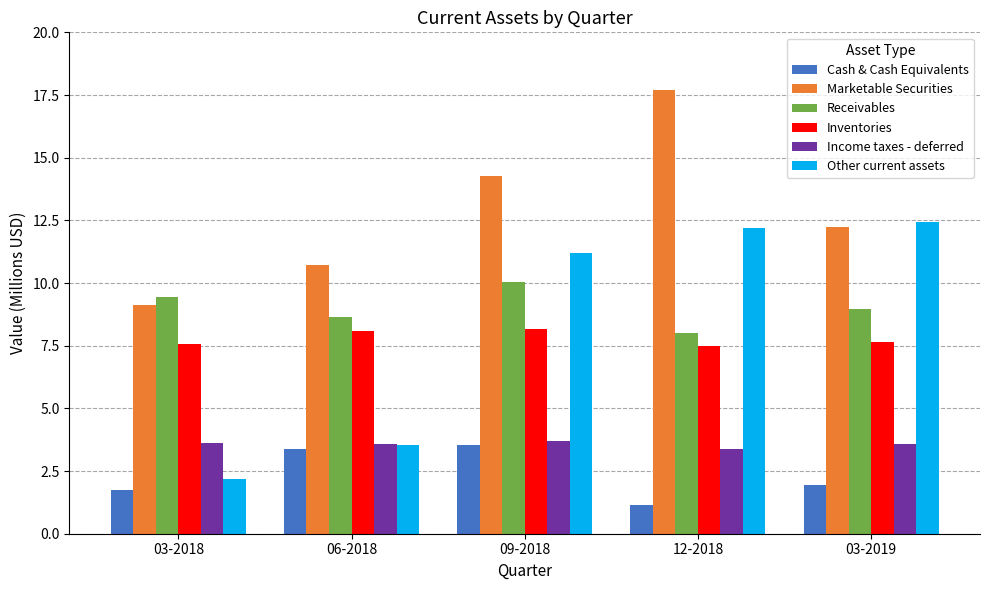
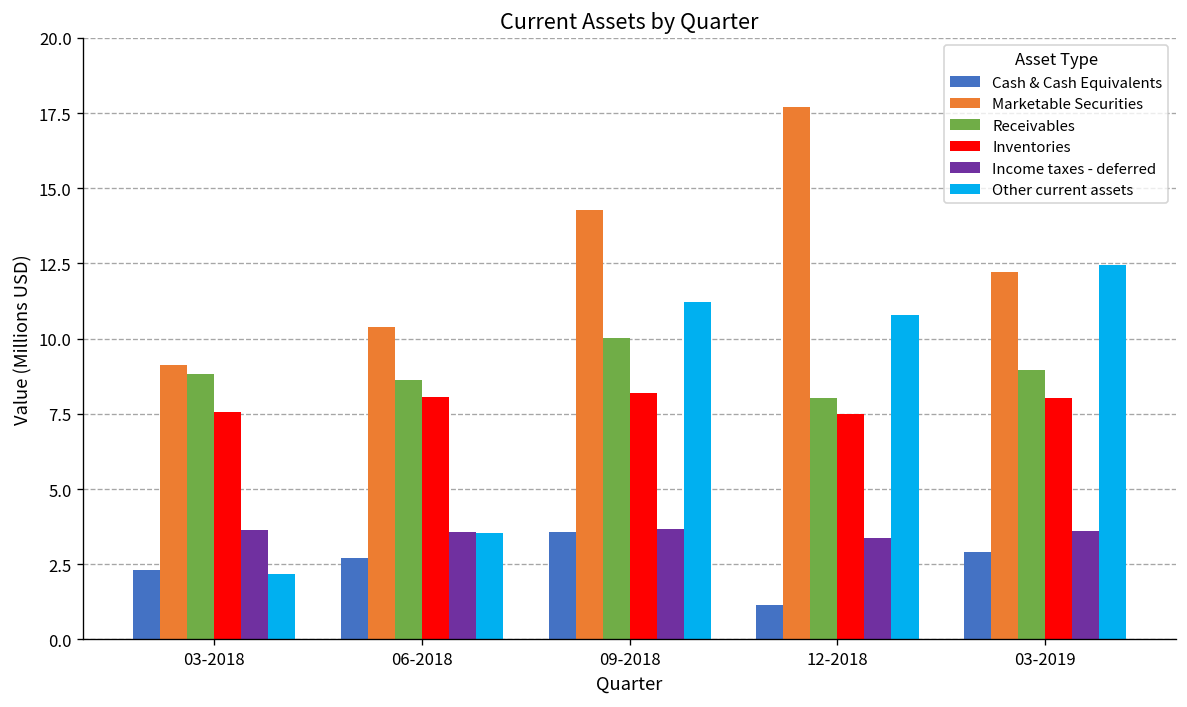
Cash & Cash Equivalents, 03-2018: 1.8 -> 2.3
Receivables, 03-2018: 9.5 -> 8.8
Cash & Cash Equivalents, 06-2018: 3.4 -> 2.7
Marketable Securities, 06-2018: 10.7 -> 10.4
Other current assets, 12-2018: 12.2 -> 10.8
Cash & Cash Equivalents, 03-2019: 1.9 -> 2.9
Inventories, 03-2019: 7.6 -> 8.0
